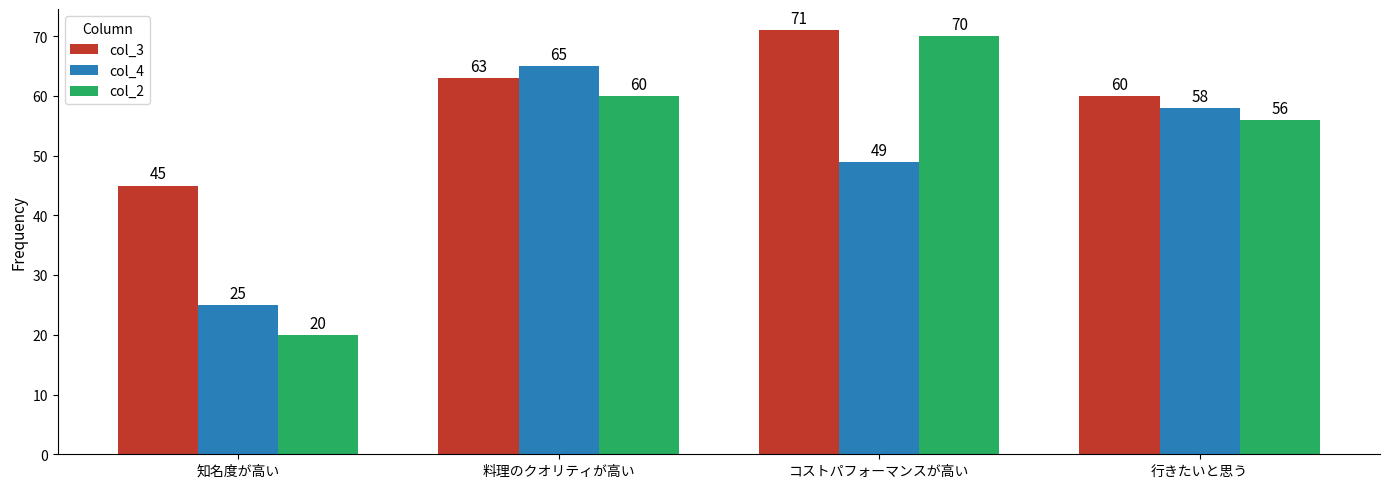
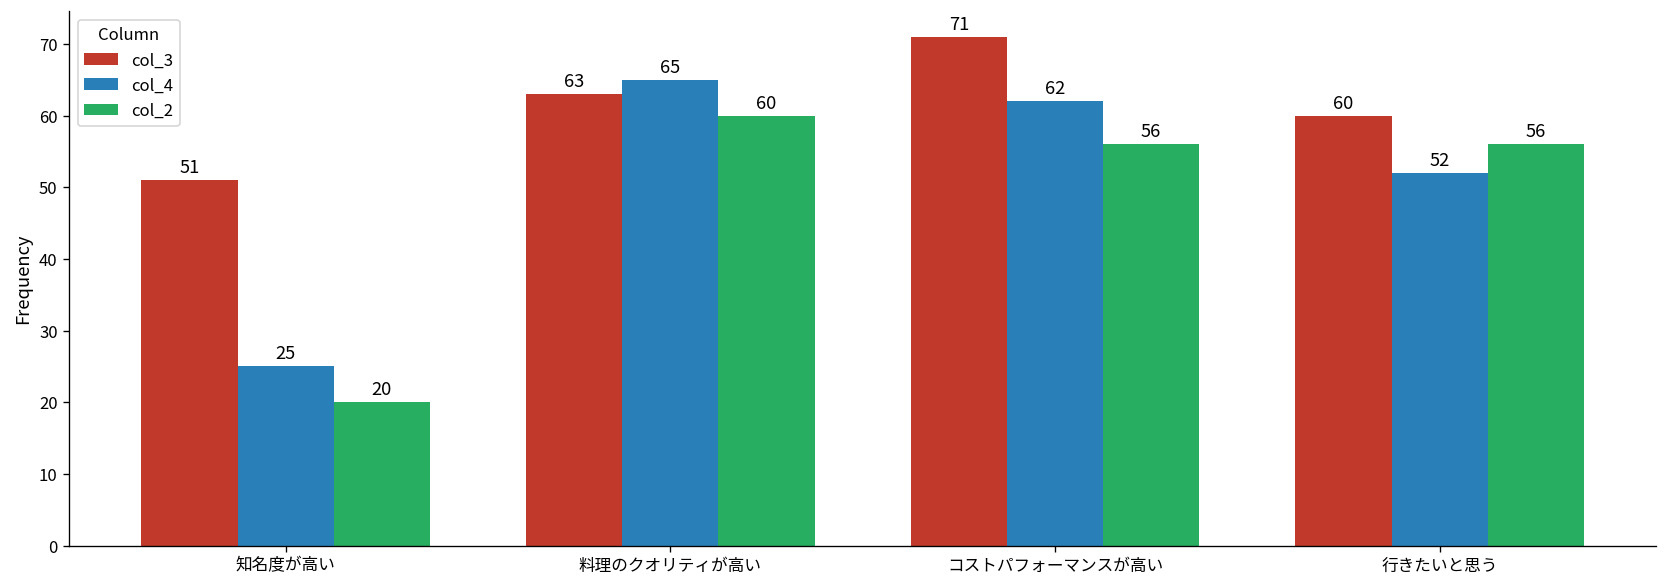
col_3, 知名度が高い: 45 -> 51
col_4, コストパフォーマンスが高い: 49 -> 62
col_2, コストパフォーマンスが高い: 70 -> 56
col_4, 行きたいと思う: 58 -> 52
